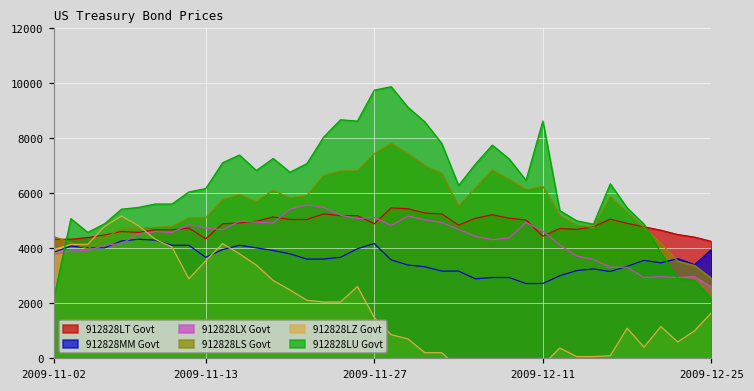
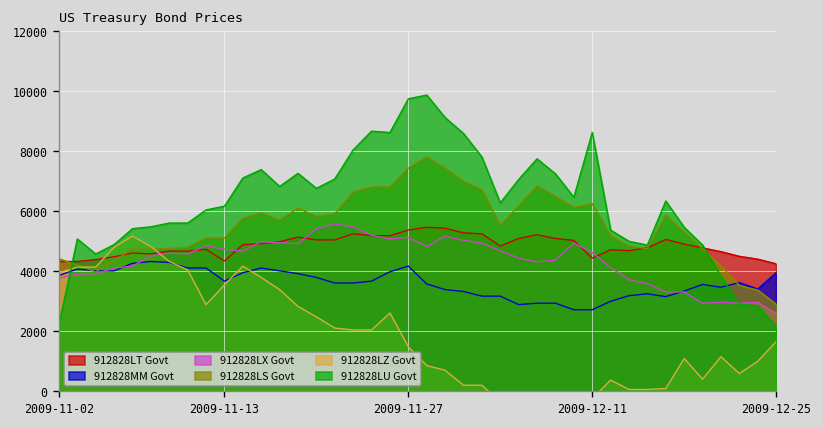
912828LT Govt, 2009-11-27: 4900 -> 5400
